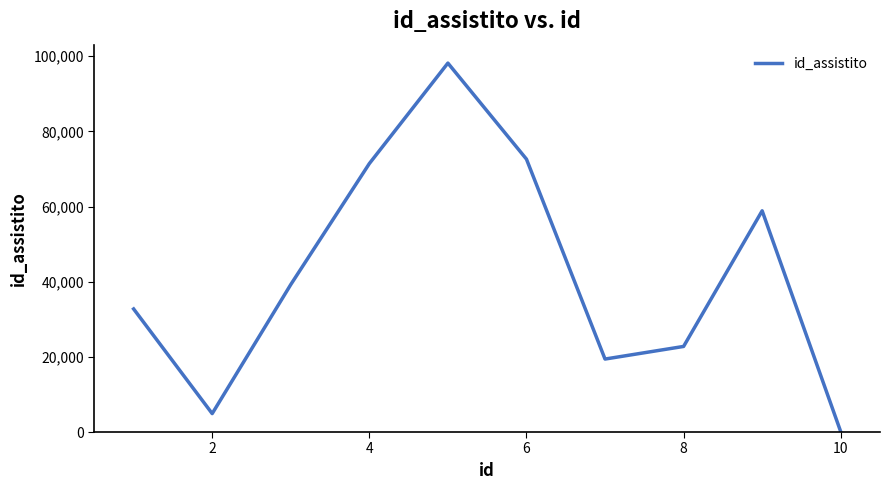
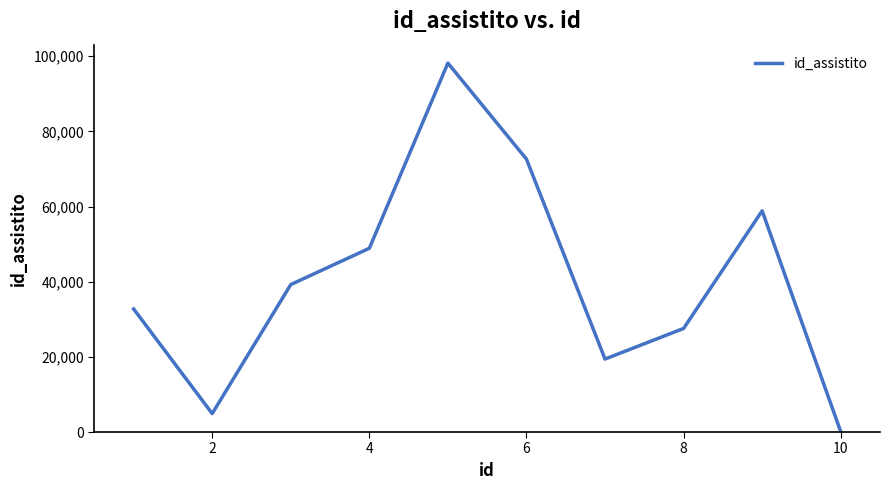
4: 71,000 -> 49,000
8: 23,000 -> 28,000
